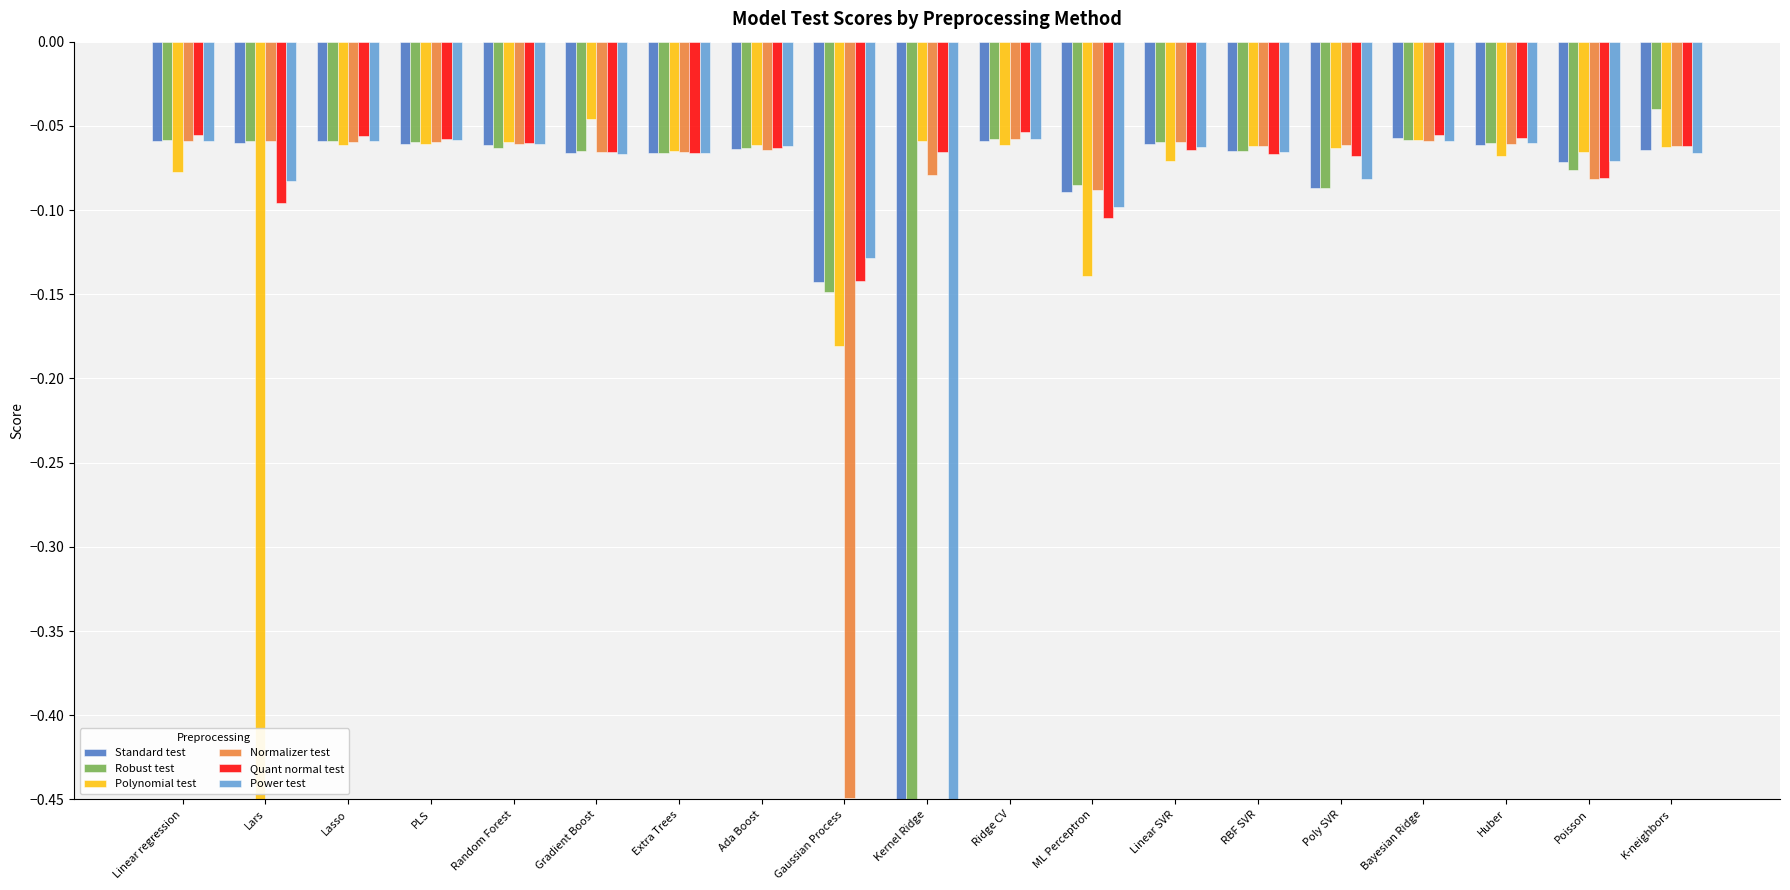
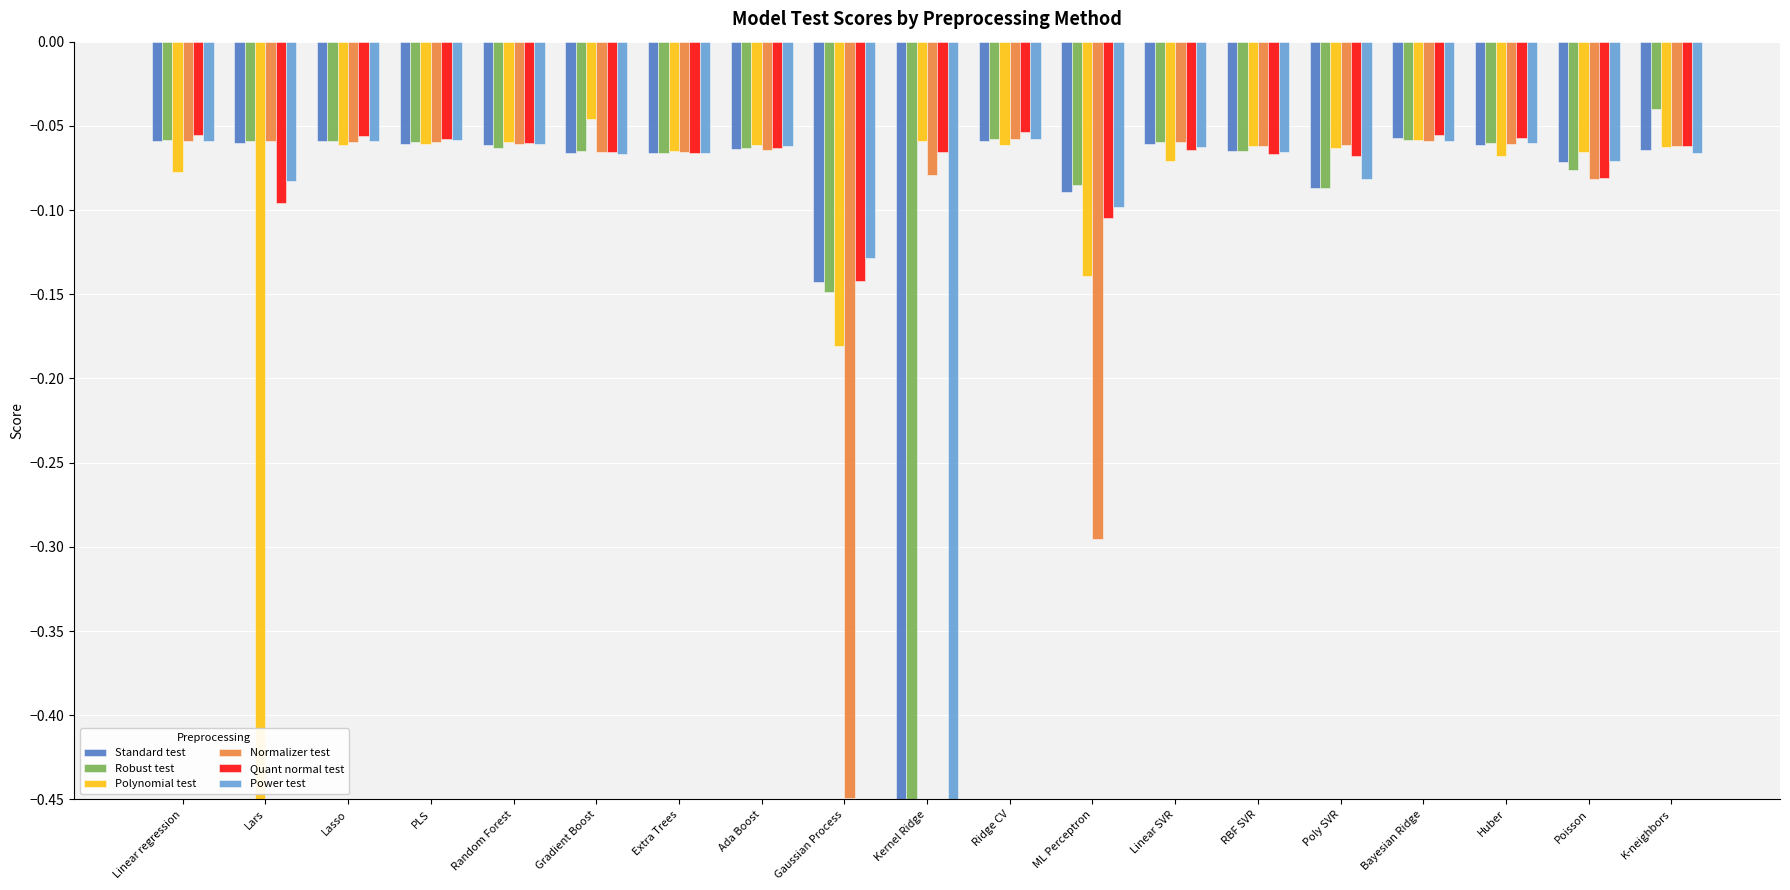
Normalizer test, ML Perceptron: -0.088 -> -0.295
